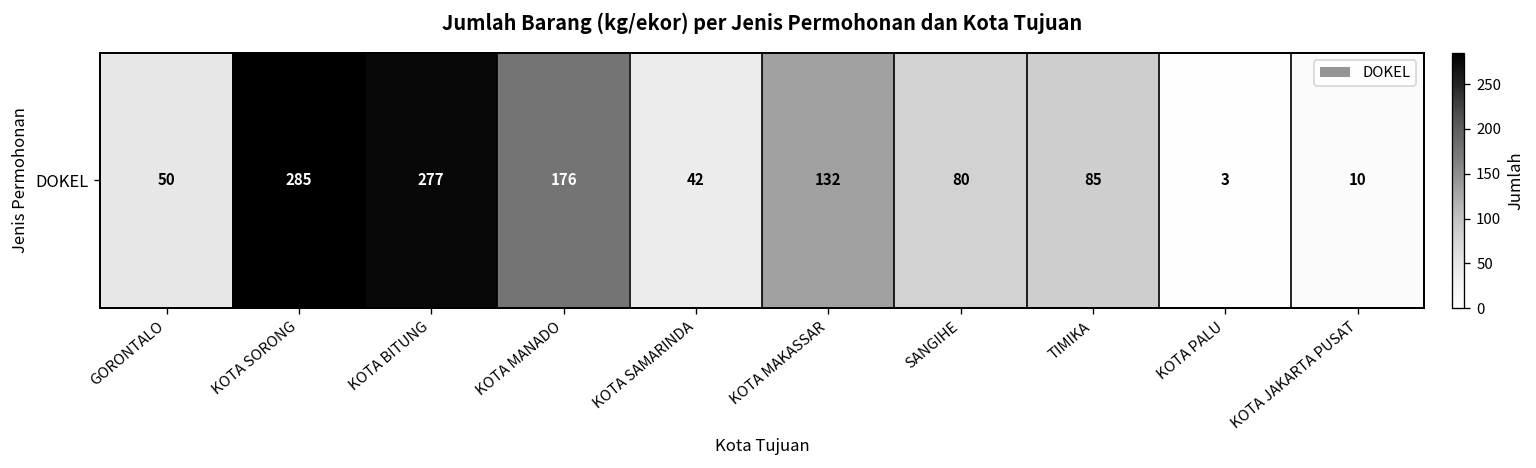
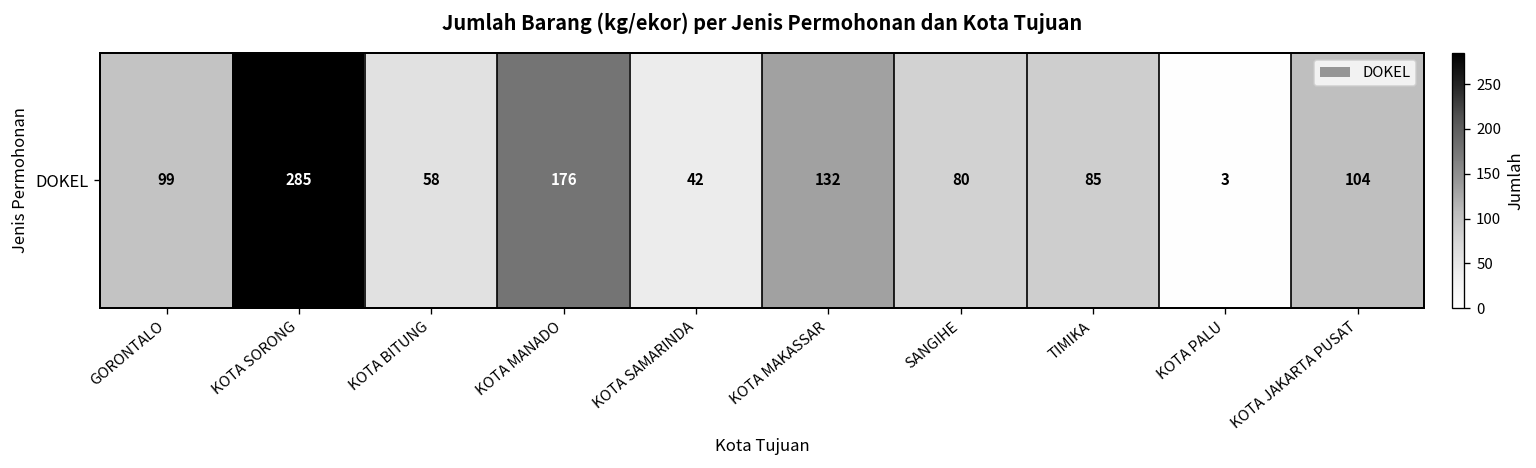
DOKEL, GORONTALO: 50 -> 99
DOKEL, KOTA BITUNG: 277 -> 58
DOKEL, KOTA JAKARTA PUSAT: 10 -> 104
